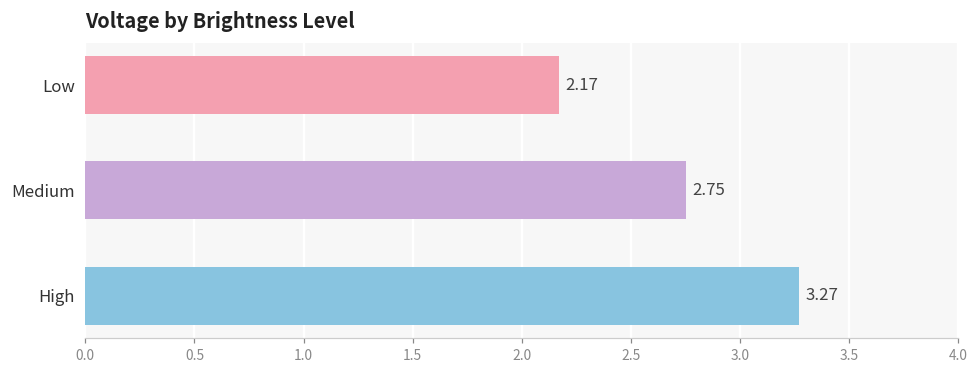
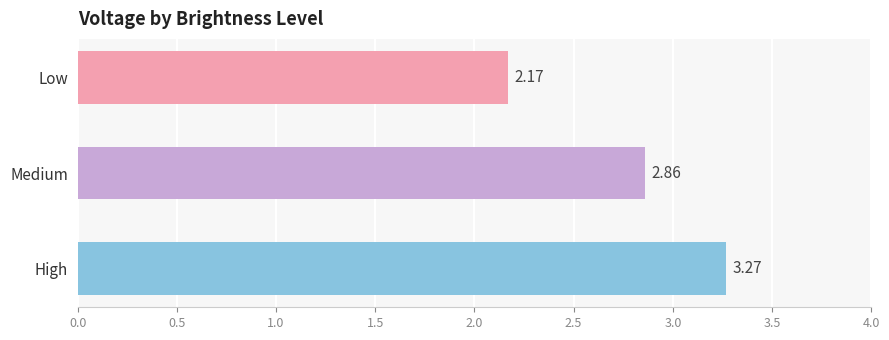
Medium: 2.75 -> 2.86
